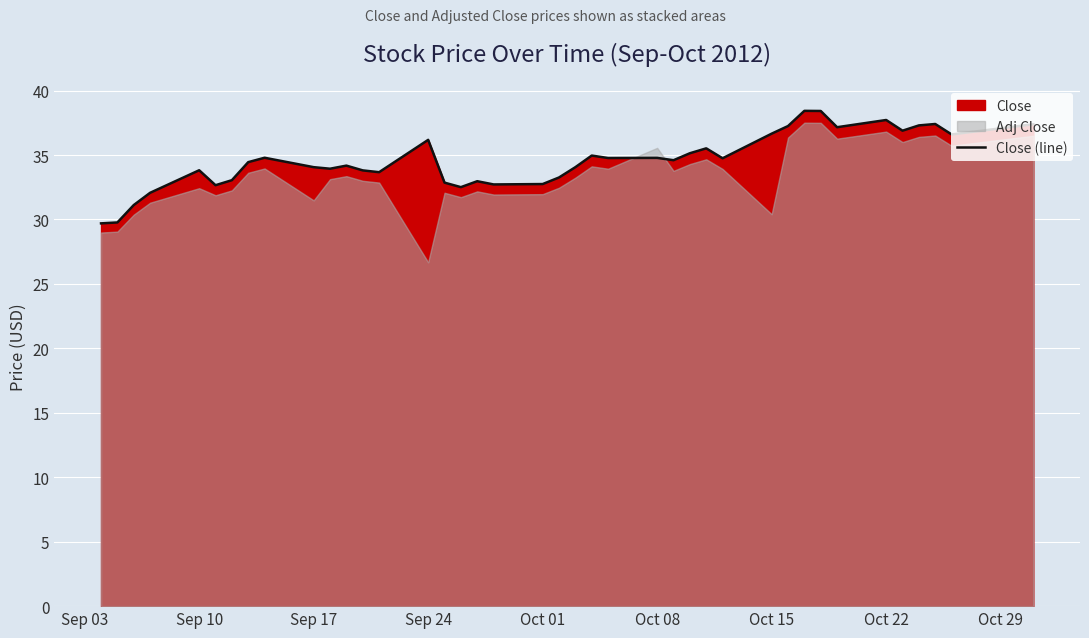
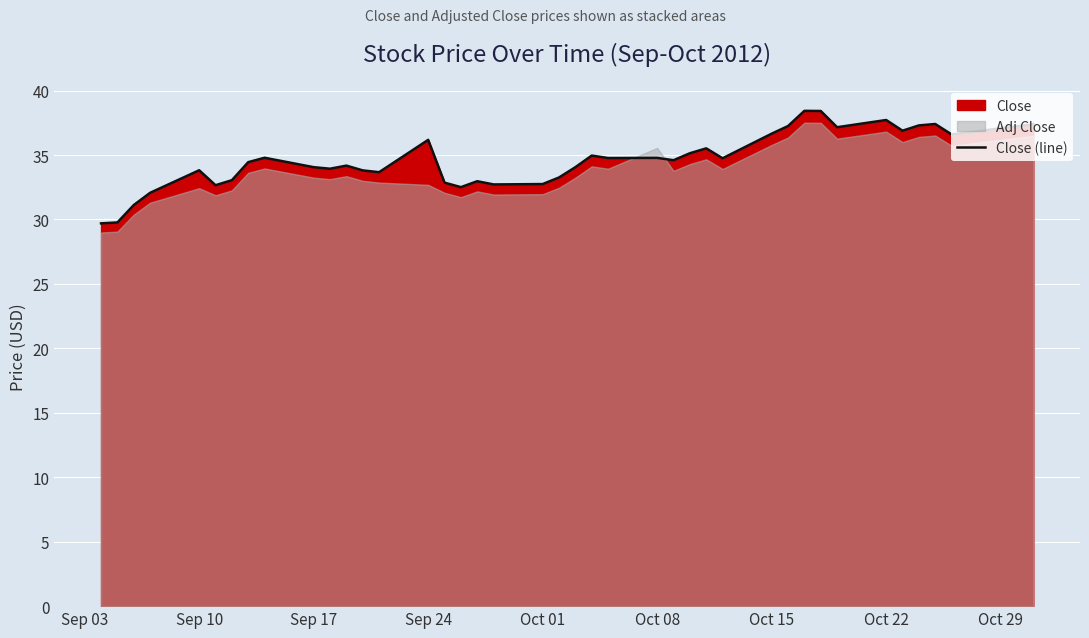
Adj Close, Sep 17: 31.5 -> 33.2
Adj Close, Sep 24: 26.7 -> 32.7
Adj Close, Oct 15: 30.4 -> 35.8
